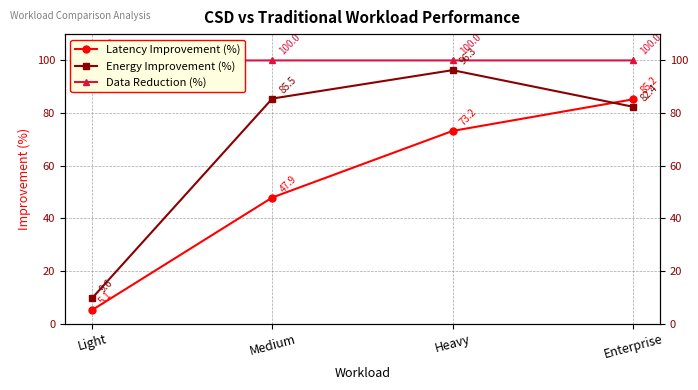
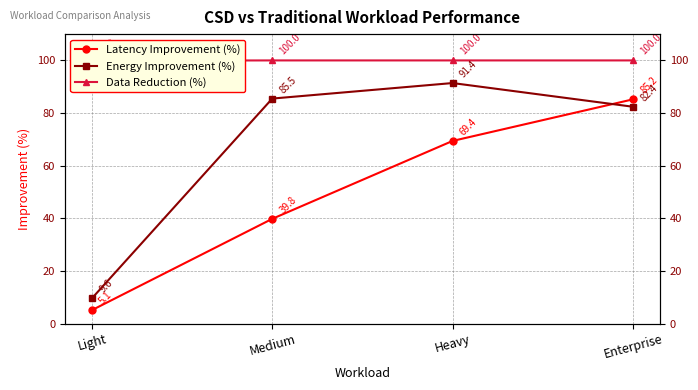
Latency Improvement (%), Medium: 47.9 -> 39.8
Latency Improvement (%), Heavy: 73.2 -> 69.4
Energy Improvement (%), Heavy: 96.3 -> 91.4
